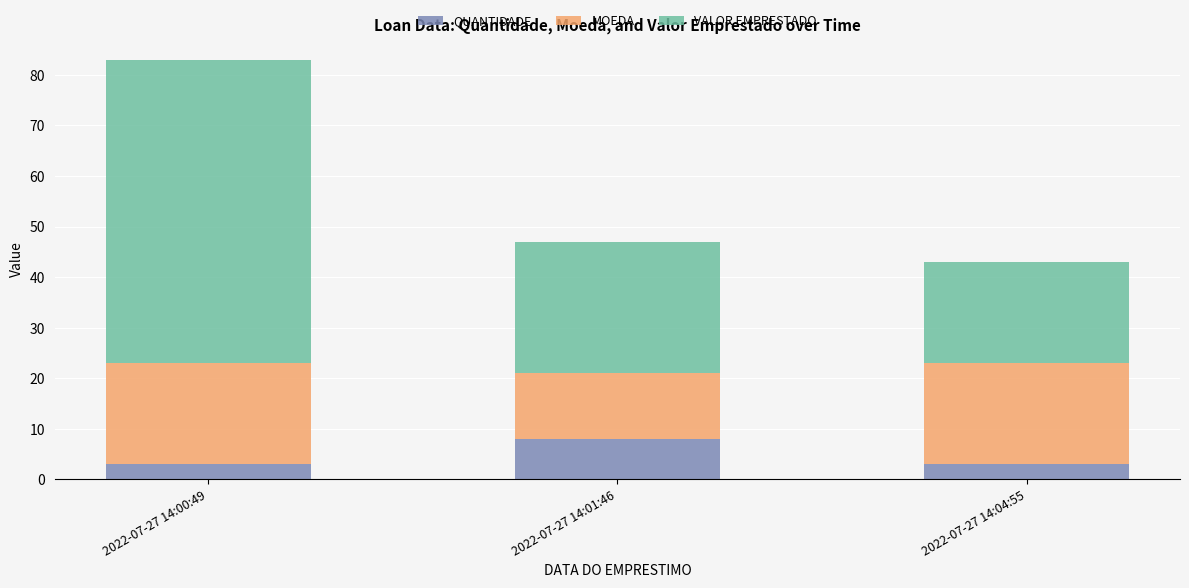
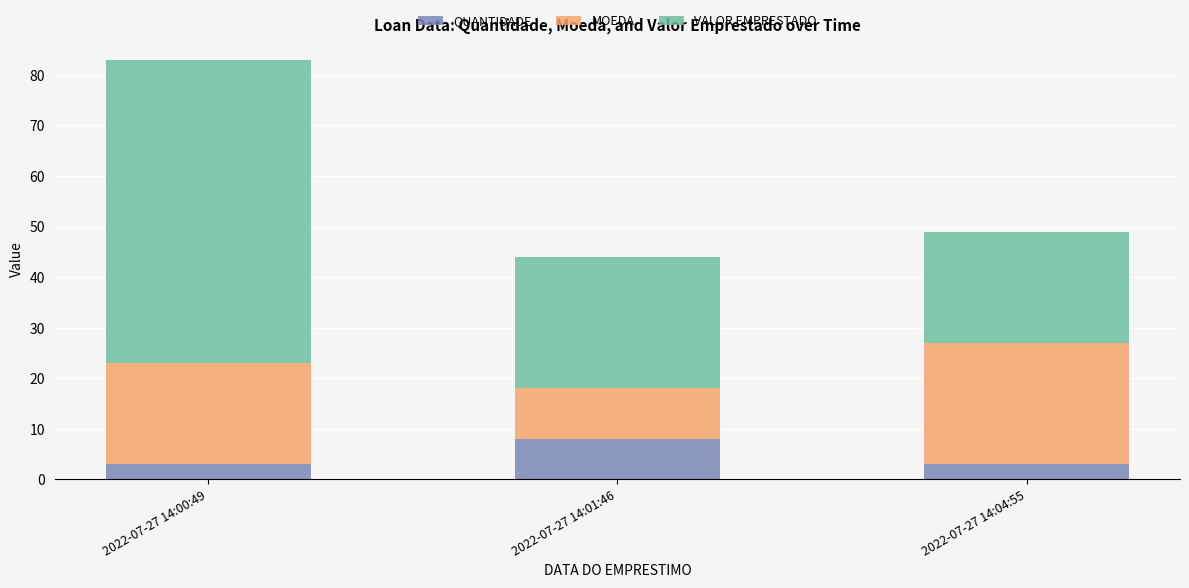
MOEDA, 2022-07-27 14:01:46: 13 -> 10
MOEDA, 2022-07-27 14:04:55: 20 -> 24
VALOR EMPRESTADO, 2022-07-27 14:04:55: 20 -> 22
